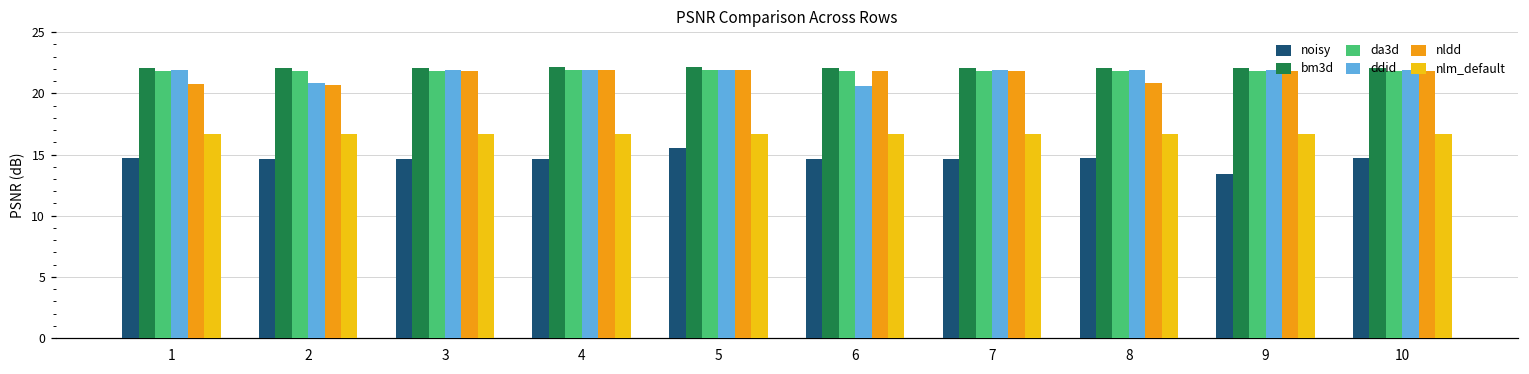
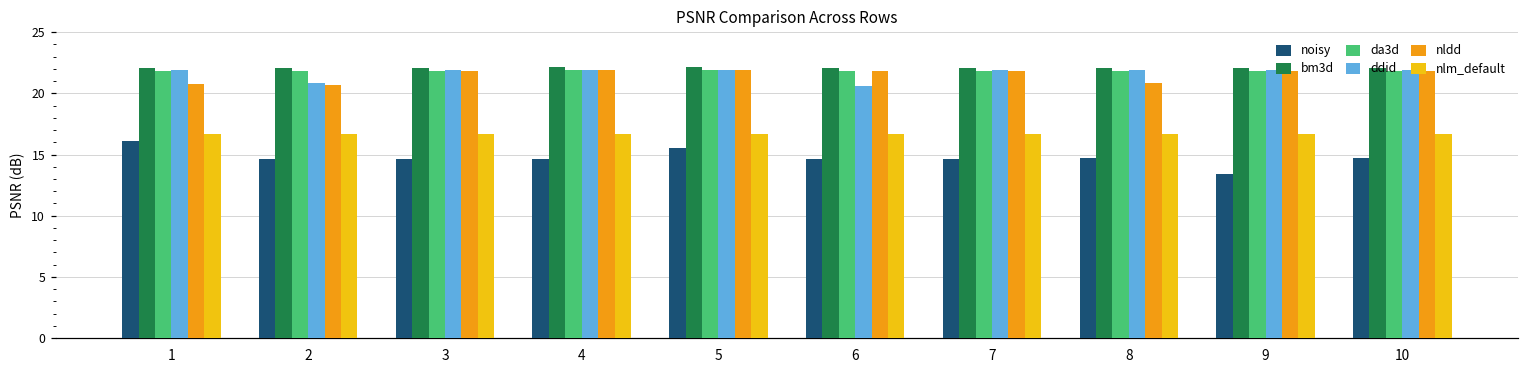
noisy, 1: 14.7 -> 16.1
